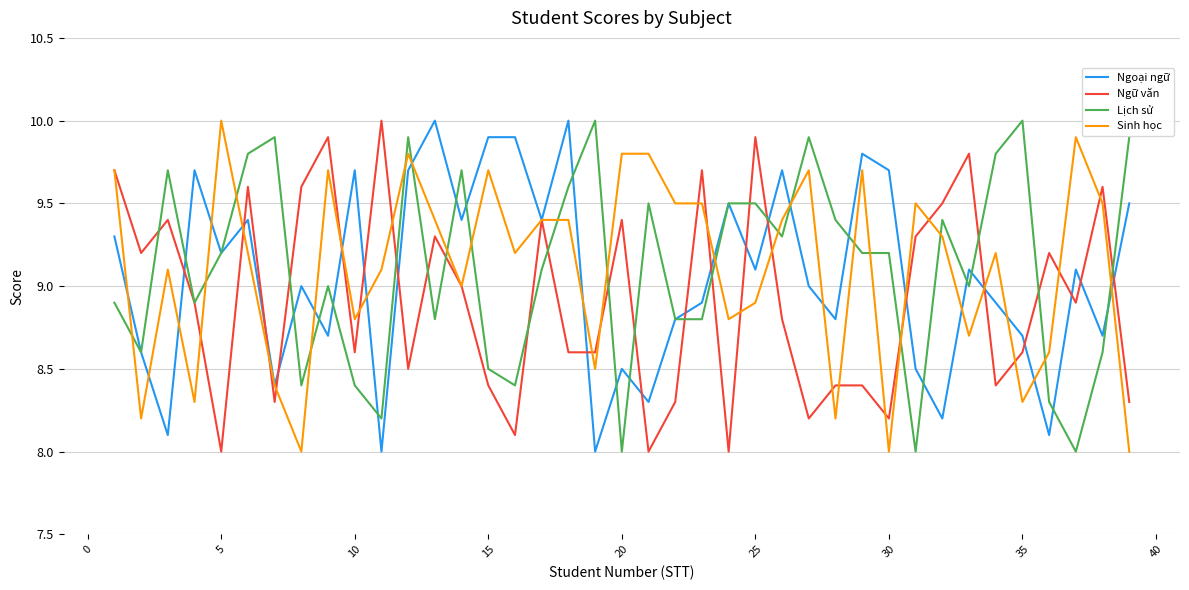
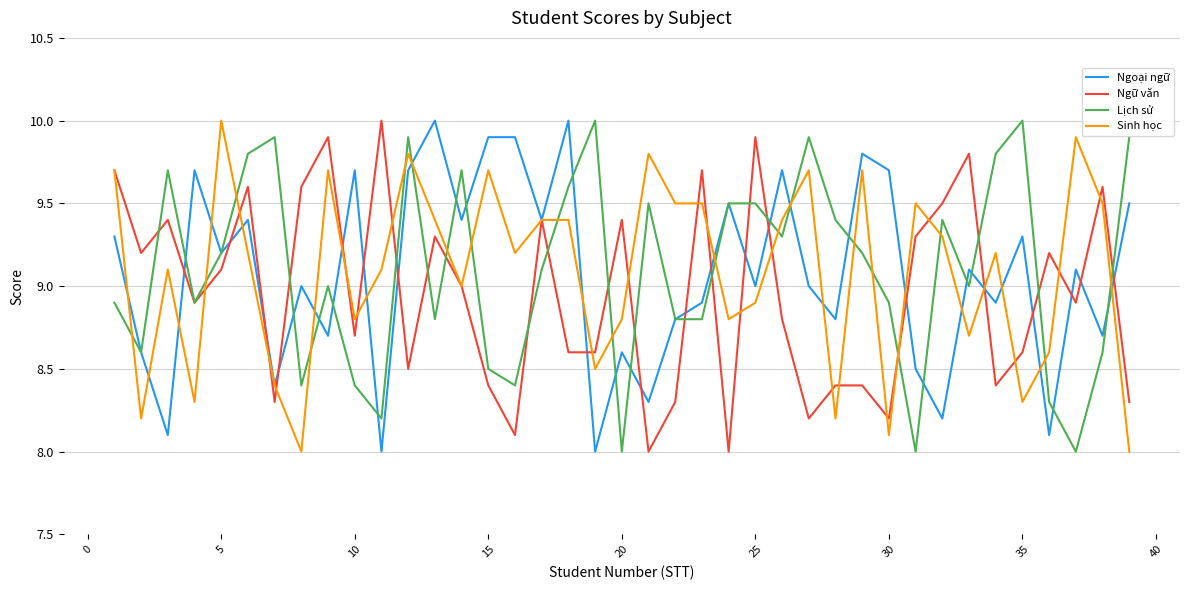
Ngữ văn, 5: 8.0 -> 9.1
Ngữ văn, 10: 8.6 -> 8.7
Ngoại ngữ, 20: 8.5 -> 8.6
Sinh học, 20: 9.8 -> 8.8
Ngoại ngữ, 25: 9.1 -> 9.0
Lịch sử, 30: 9.2 -> 8.9
Sinh học, 30: 8.0 -> 8.1
Ngoại ngữ, 35: 8.7 -> 9.3
